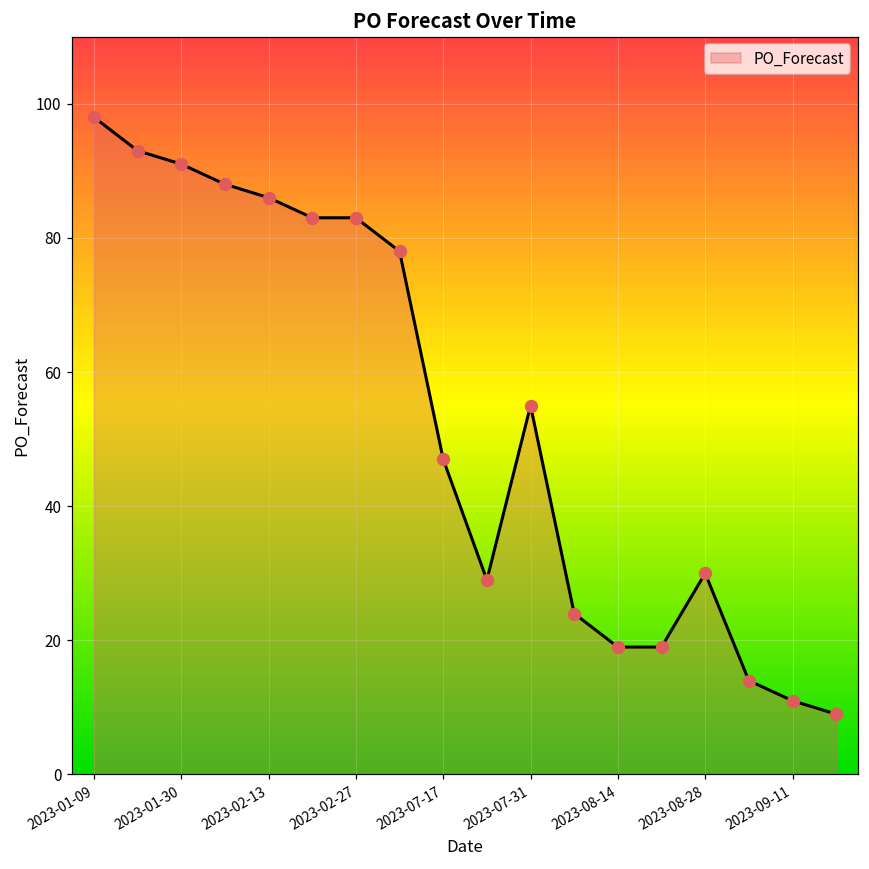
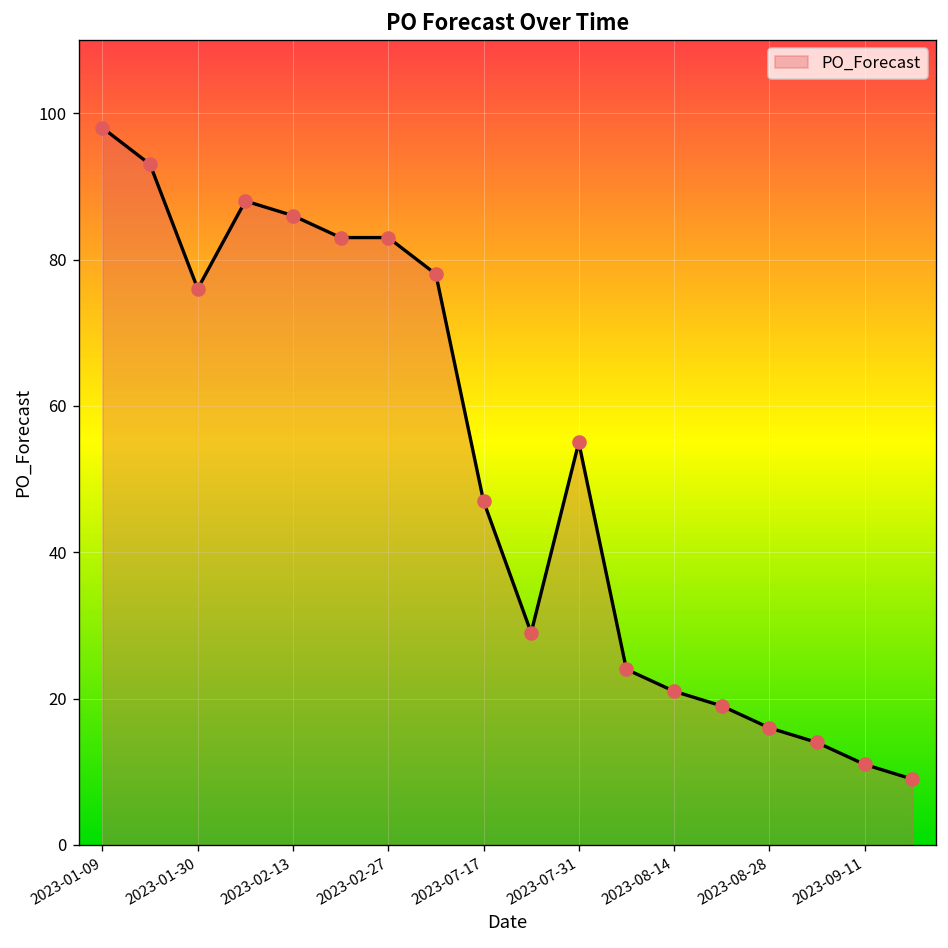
2023-01-30: 91 -> 76
2023-08-14: 19 -> 21
2023-08-28: 30 -> 16
